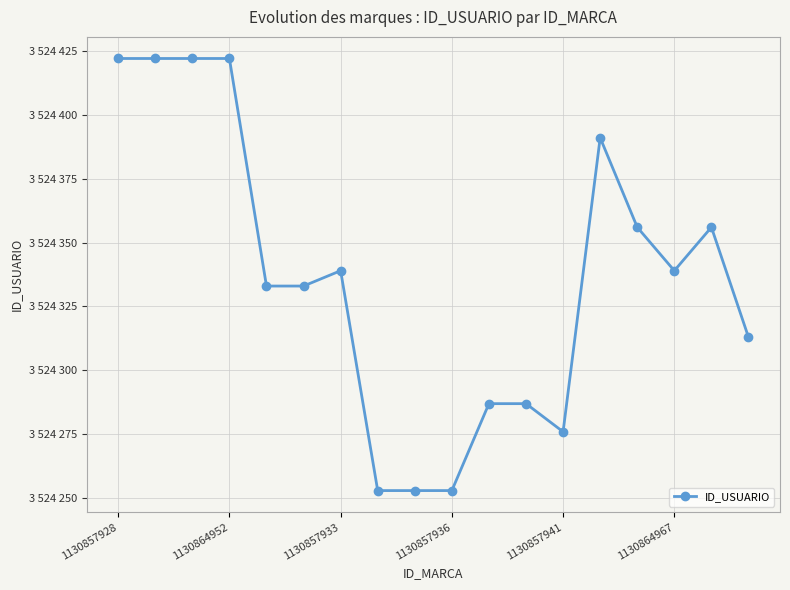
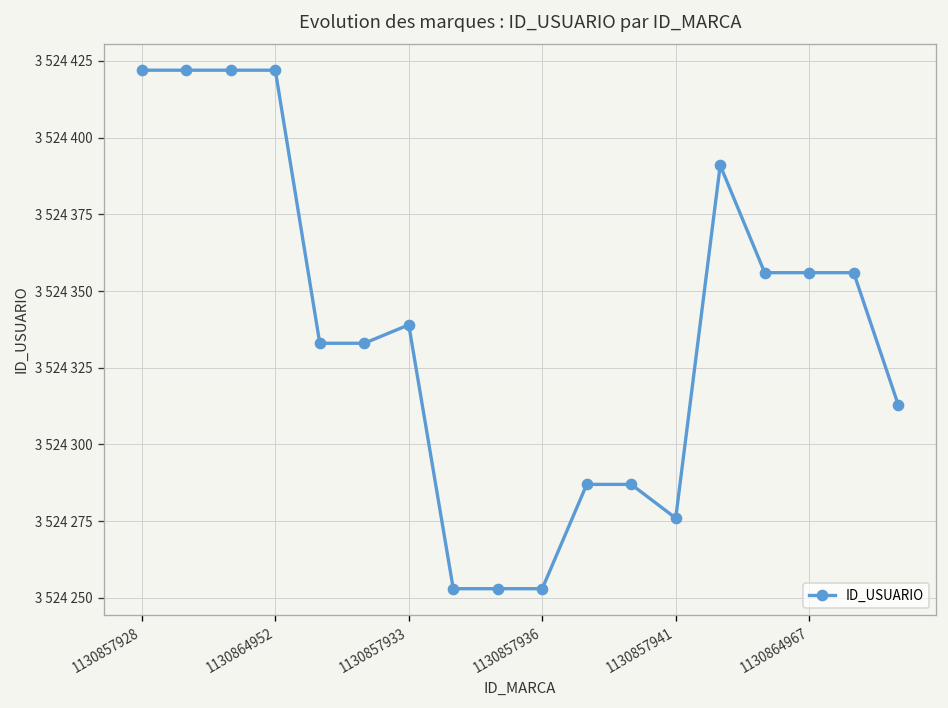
1130864967: 3524339 -> 3524356
